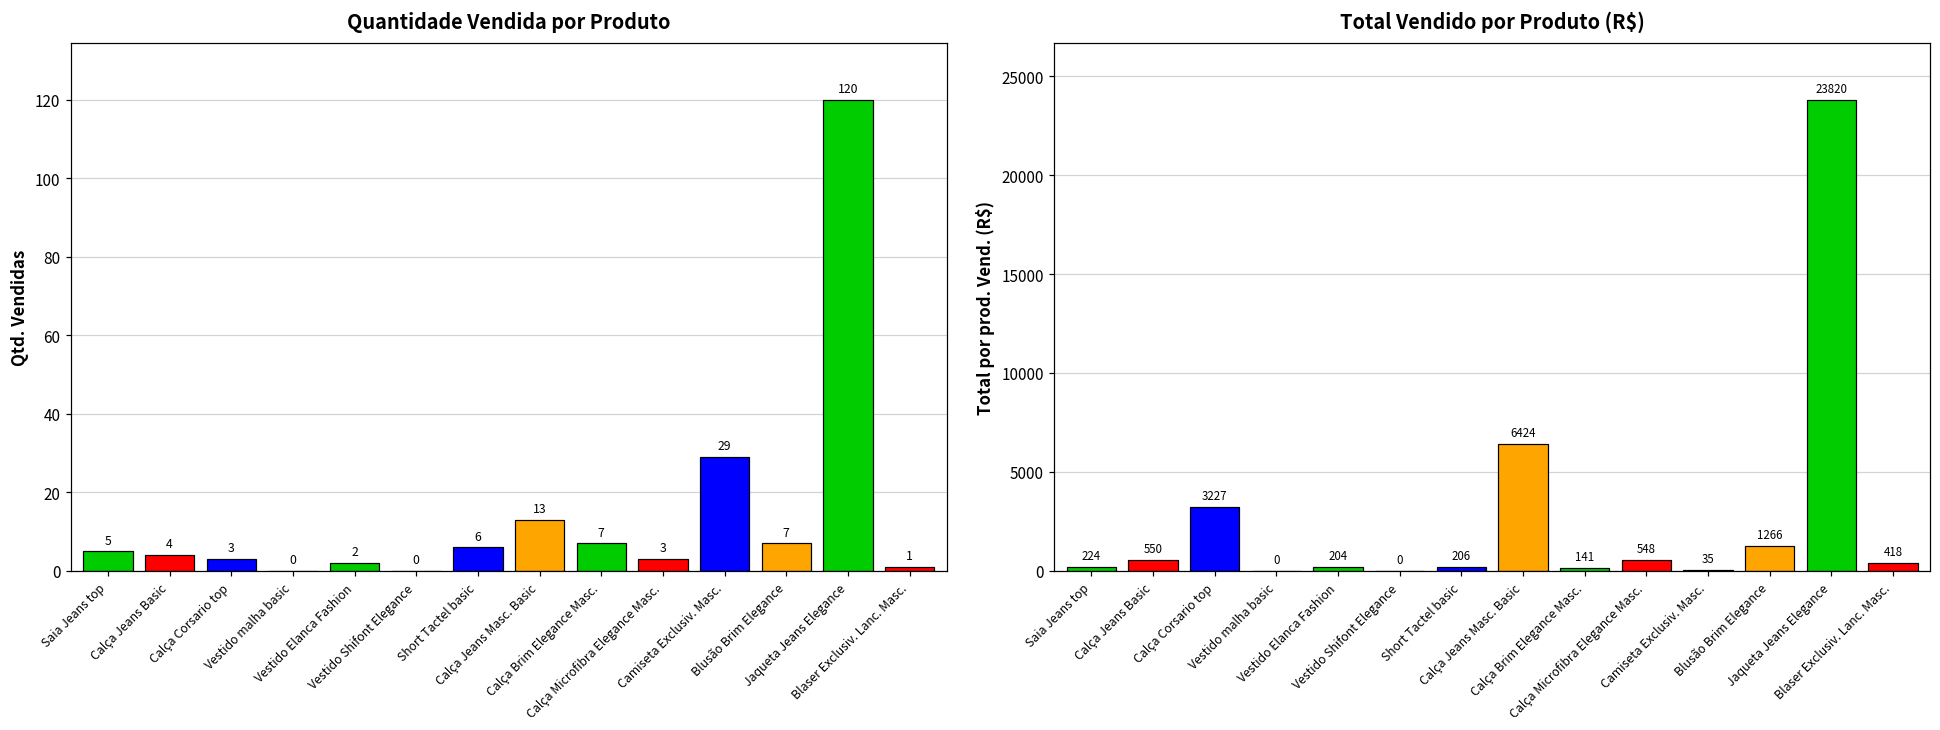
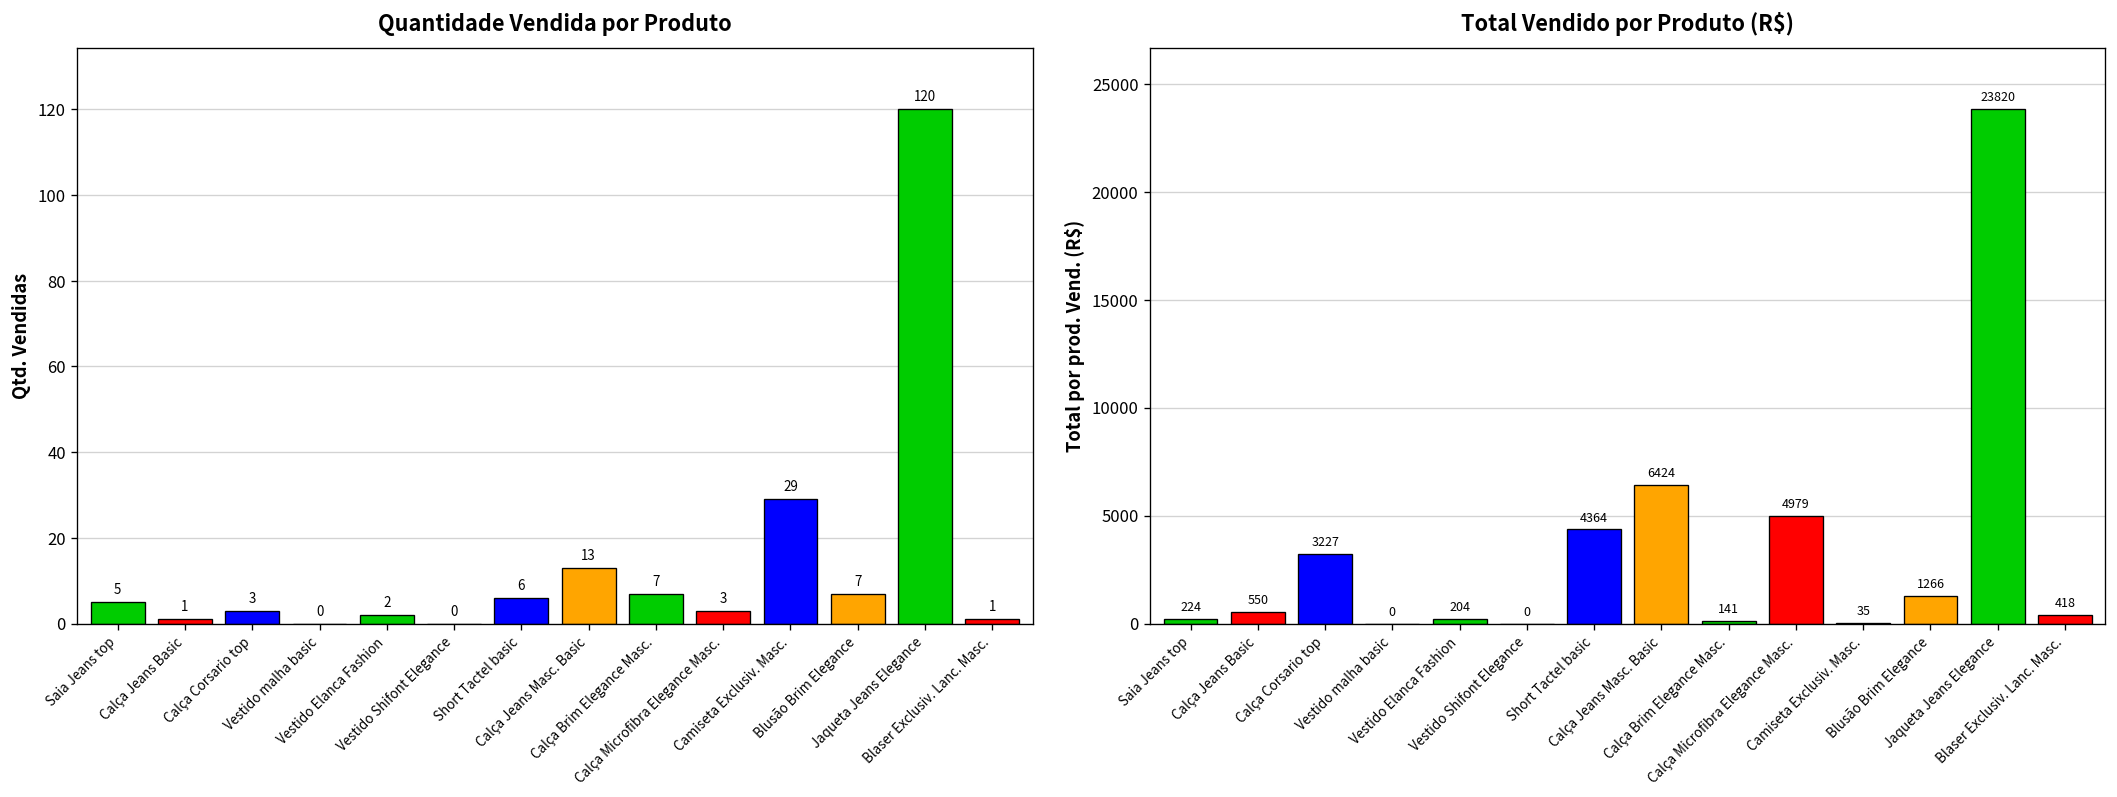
Quantidade Vendida por Produto, Calça Jeans Basic: 4 -> 1
Total Vendido por Produto (R$), Short Tactel basic: 206 -> 4364
Total Vendido por Produto (R$), Calça Microfibra Elegance Masc.: 548 -> 4979
